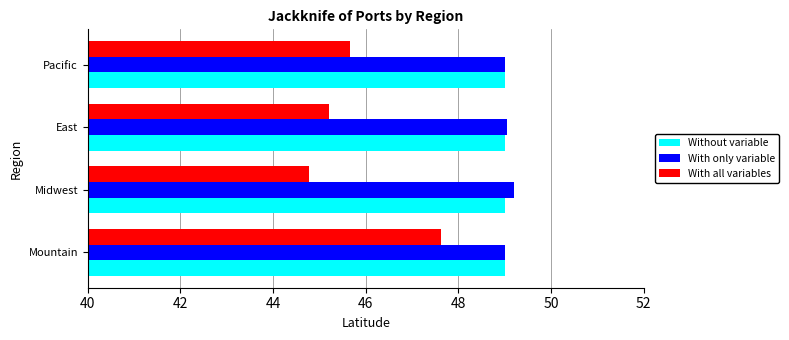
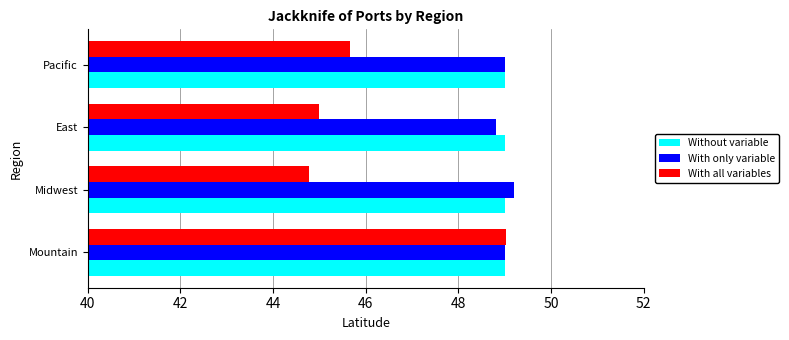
With all variables, East: 45.2 -> 45.0
With only variable, East: 49.1 -> 48.8
With all variables, Mountain: 47.6 -> 49.0
